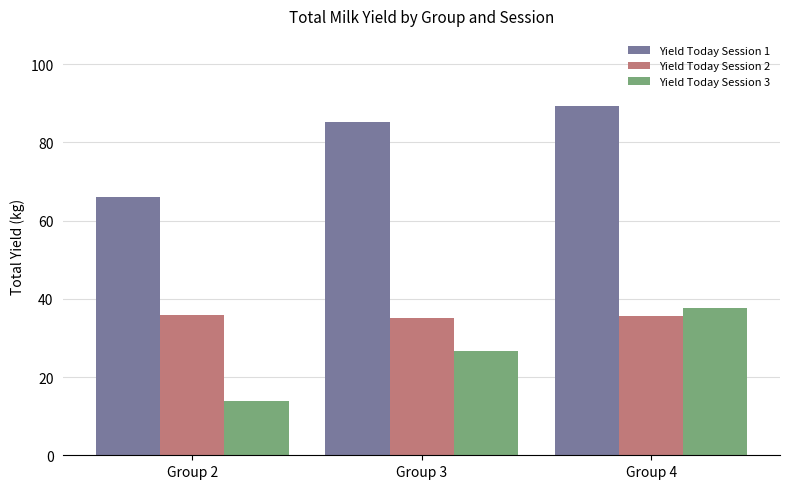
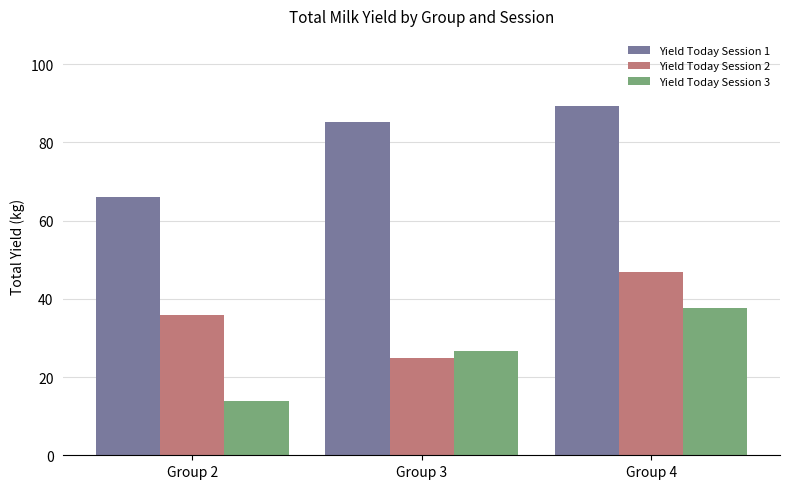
Yield Today Session 2, Group 3: 35 -> 25
Yield Today Session 2, Group 4: 36 -> 47
